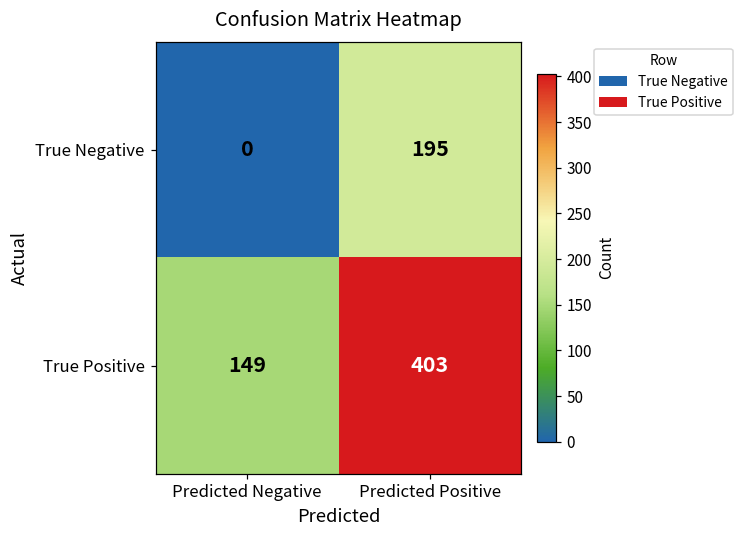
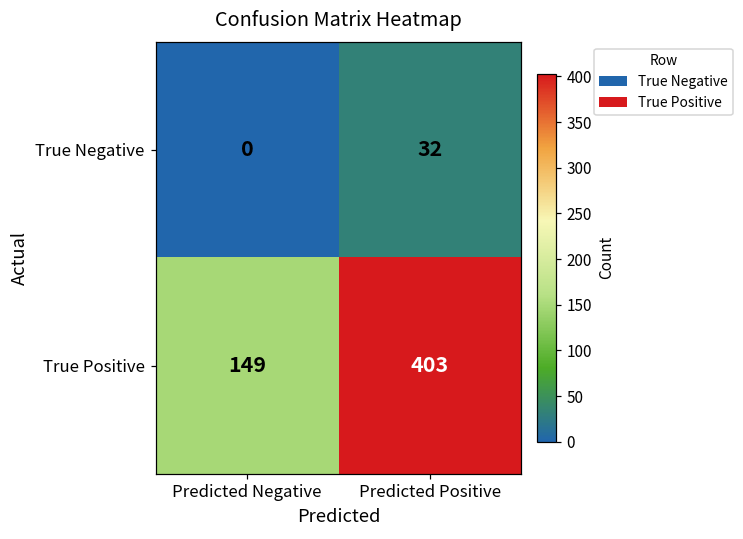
True Negative, Predicted Positive: 195 -> 32
